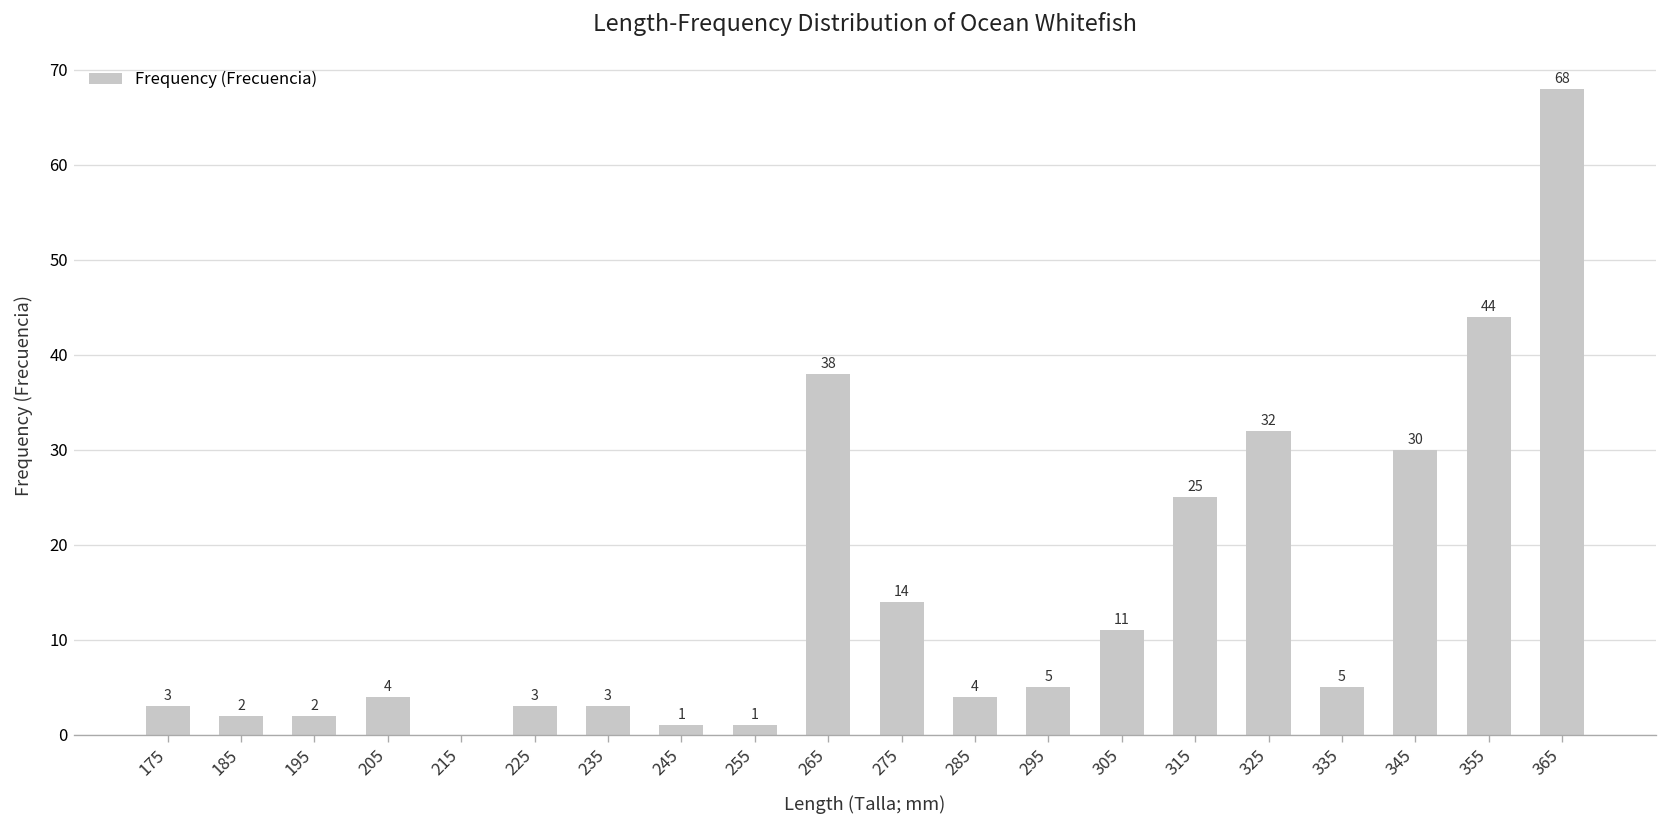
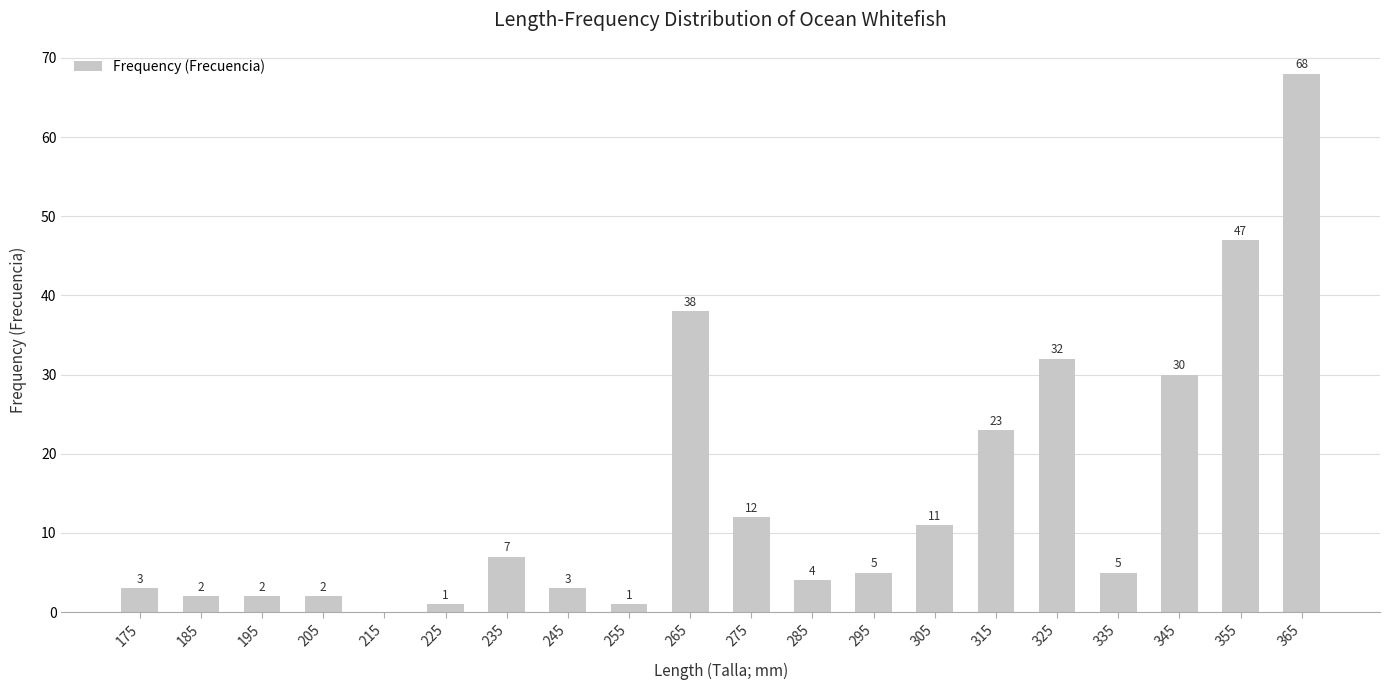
205: 4 -> 2
225: 3 -> 1
235: 3 -> 7
245: 1 -> 3
275: 14 -> 12
315: 25 -> 23
355: 44 -> 47
